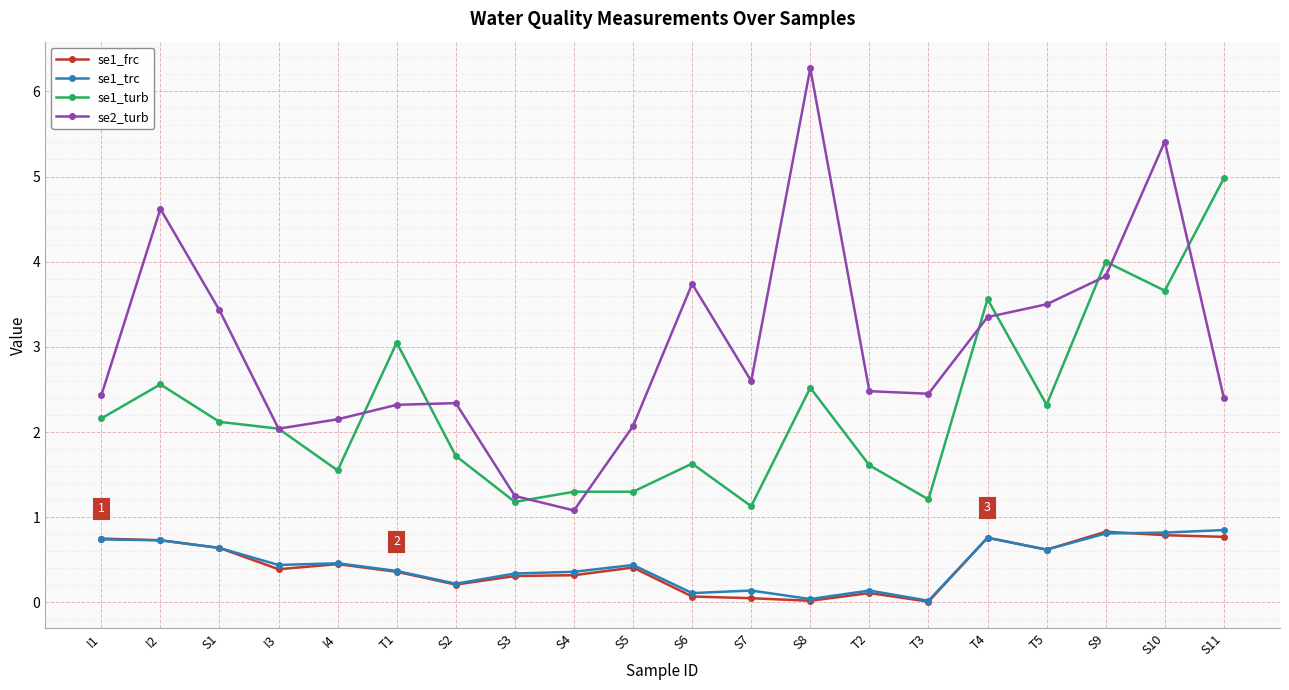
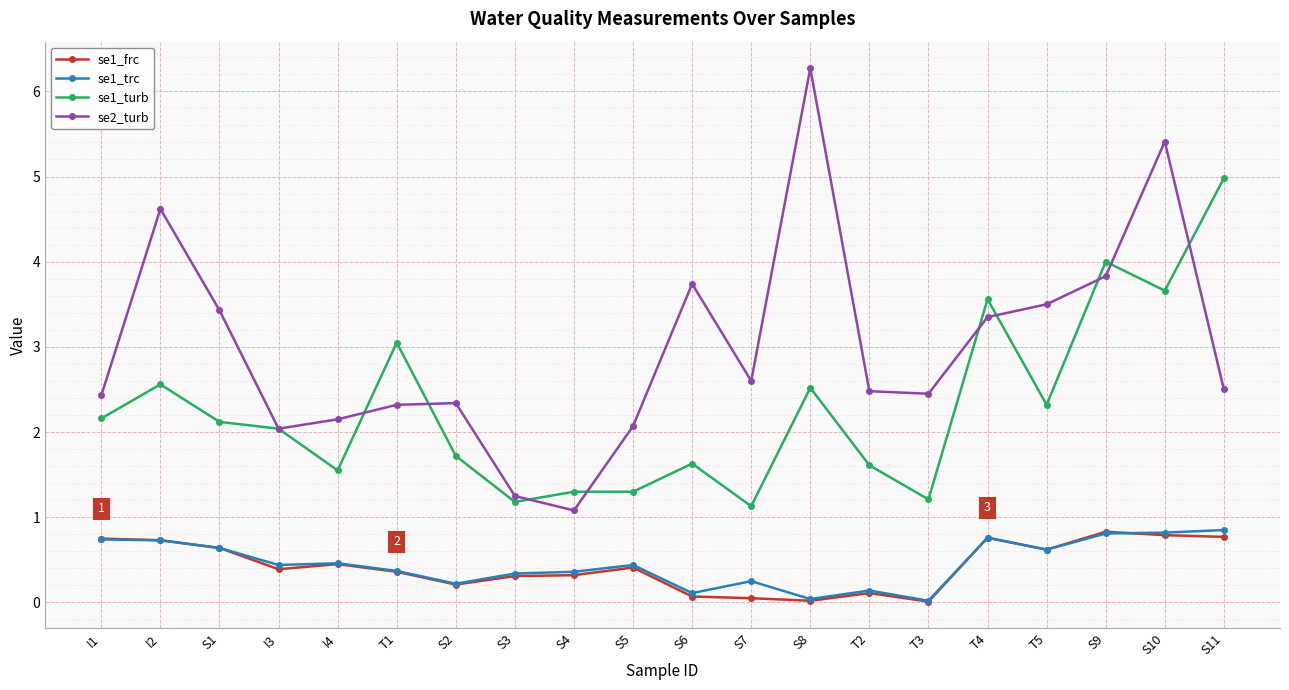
se1_trc, S7: 0.1 -> 0.3
se2_turb, S11: 2.4 -> 2.5
